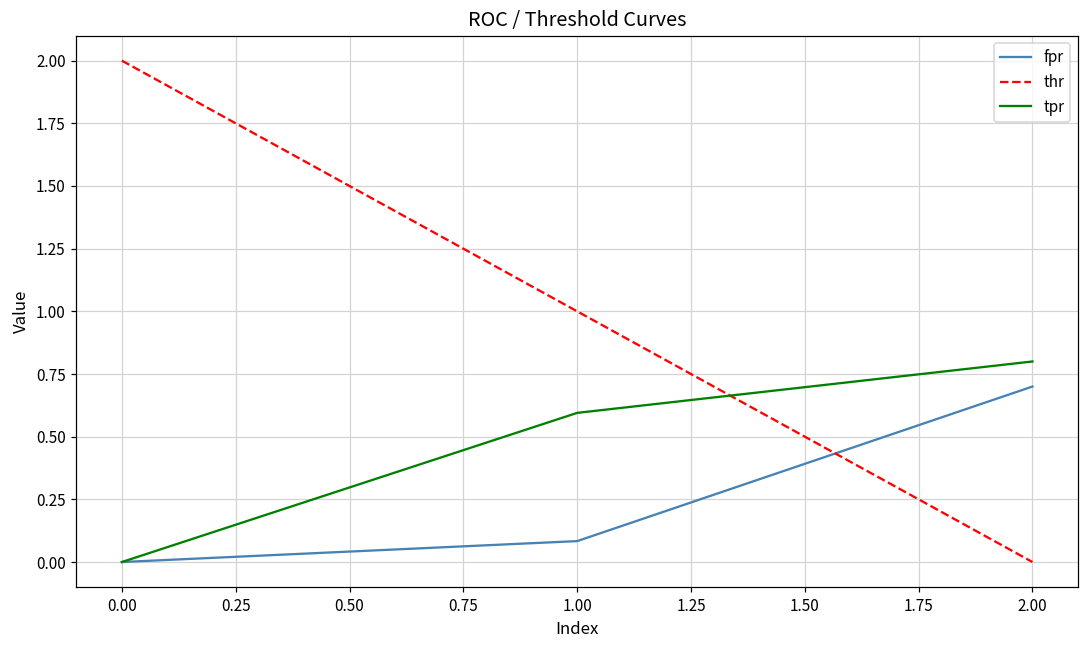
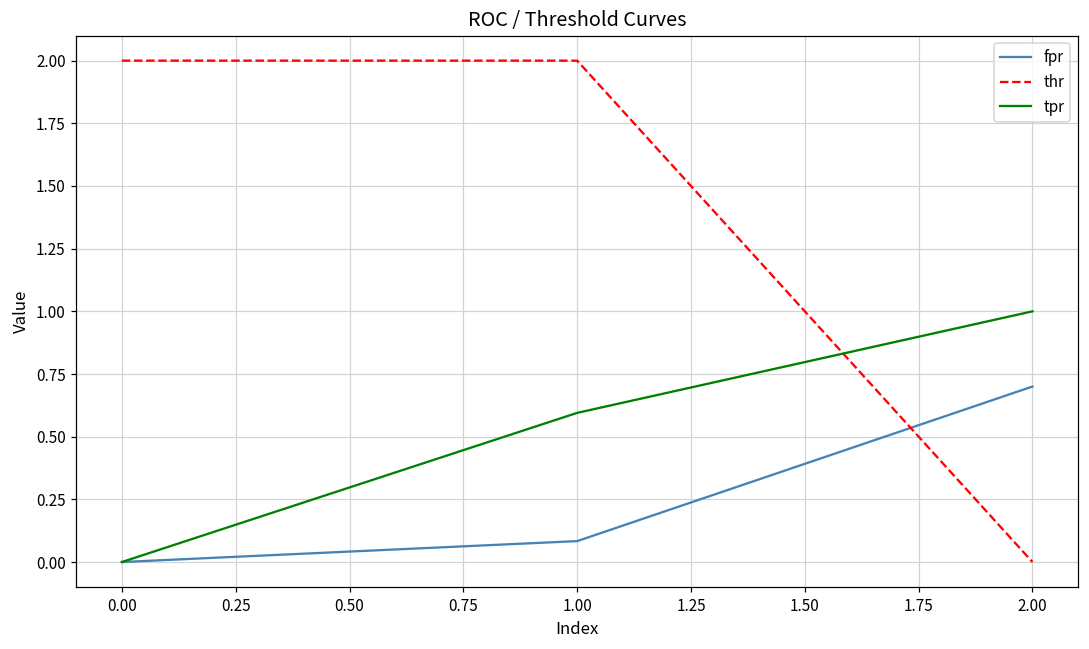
thr, 1.00: 1 -> 2
tpr, 2.00: 0.8 -> 1.0
